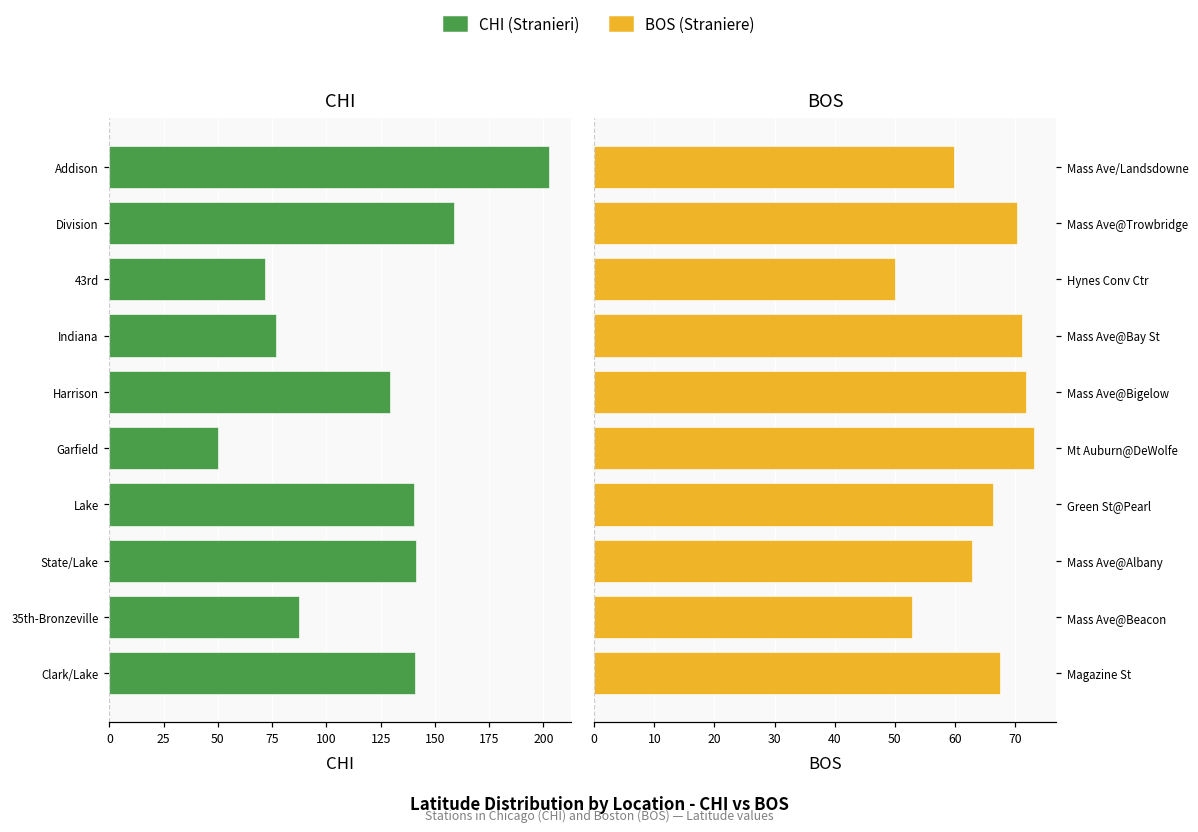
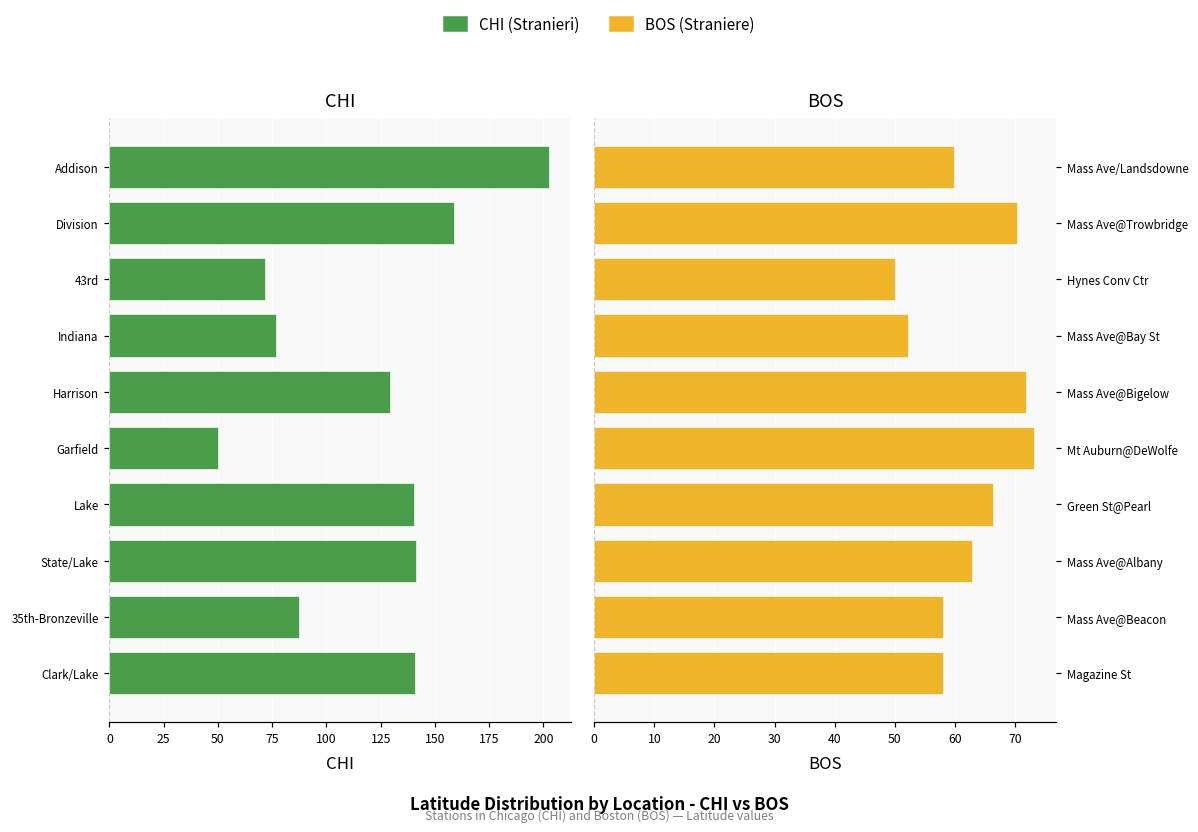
BOS, Mass Ave@Bay St: 71 -> 52
BOS, Mass Ave@Beacon: 53 -> 58
BOS, Magazine St: 67 -> 58
